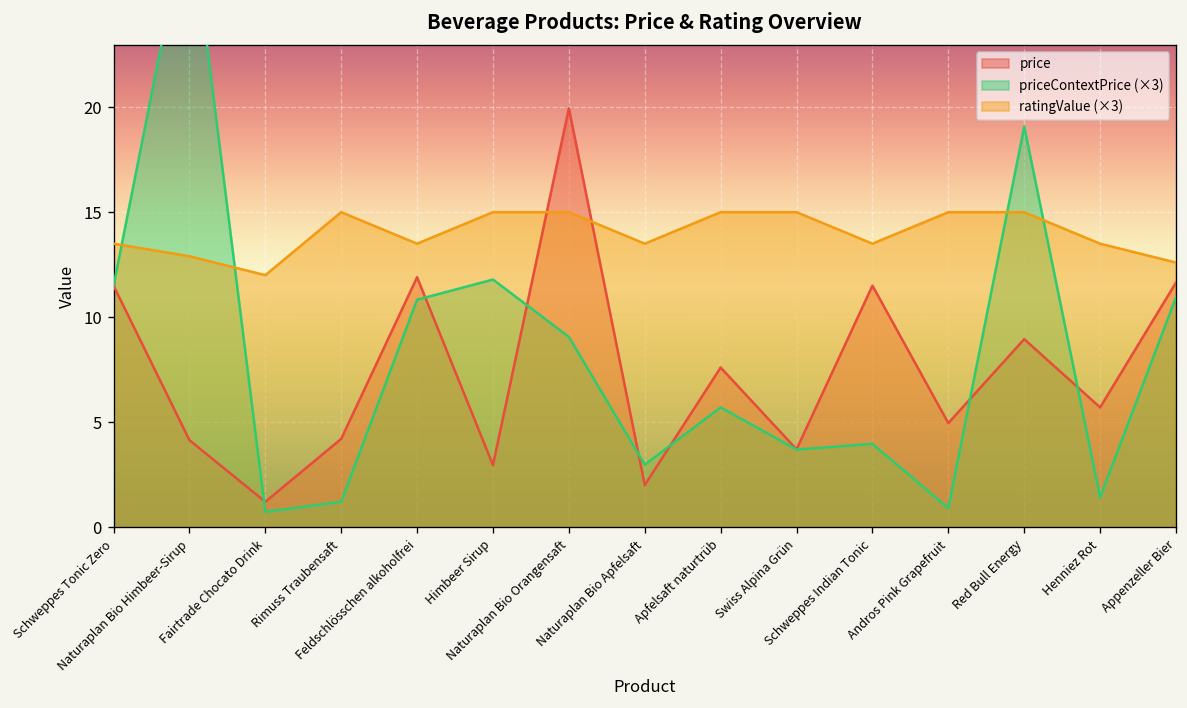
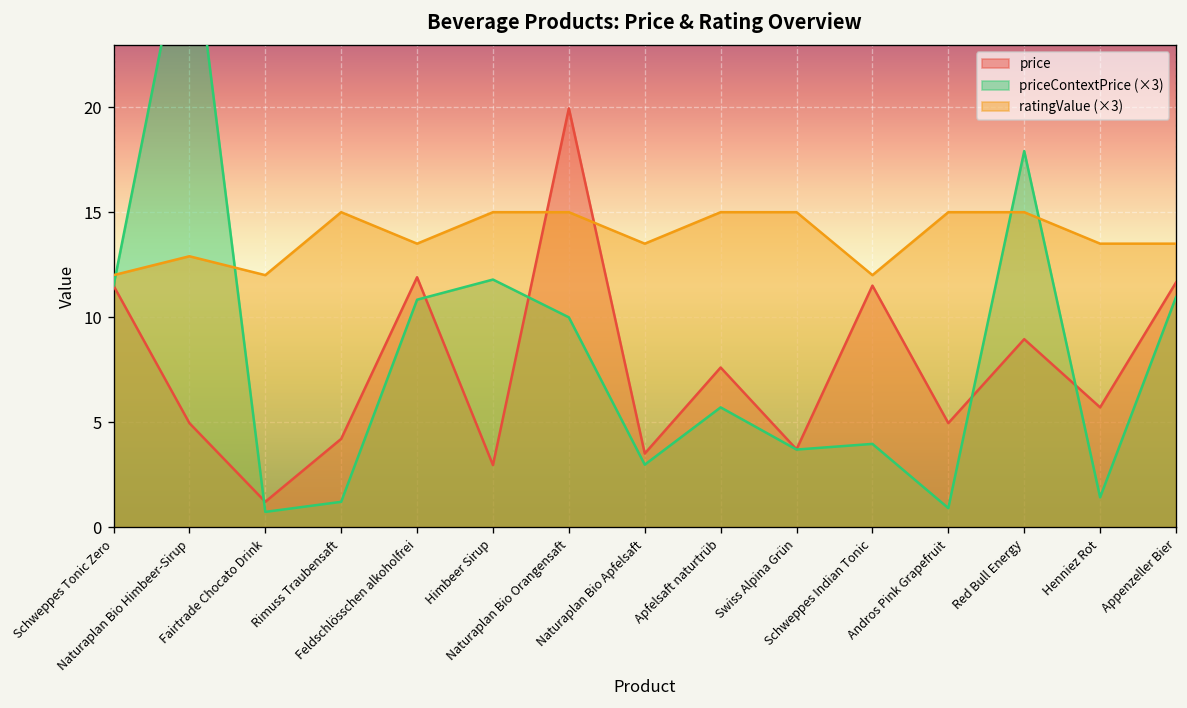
ratingValue (×3), Schweppes Tonic Zero: 13.5 -> 12.0
price, Naturaplan Bio Himbeer-Sirup: 4.1 -> 5.0
priceContextPrice (×3), Naturaplan Bio Orangensaft: 9.1 -> 10.0
price, Naturaplan Bio Apfelsaft: 2.0 -> 3.5
ratingValue (×3), Schweppes Indian Tonic: 13.5 -> 12.0
priceContextPrice (×3), Red Bull Energy: 19.1 -> 17.9
ratingValue (×3), Appenzeller Bier: 12.6 -> 13.5
